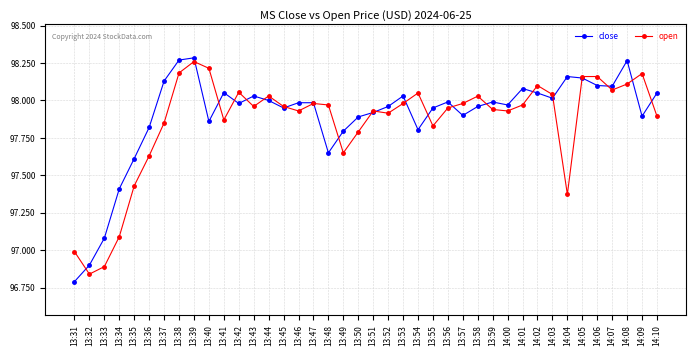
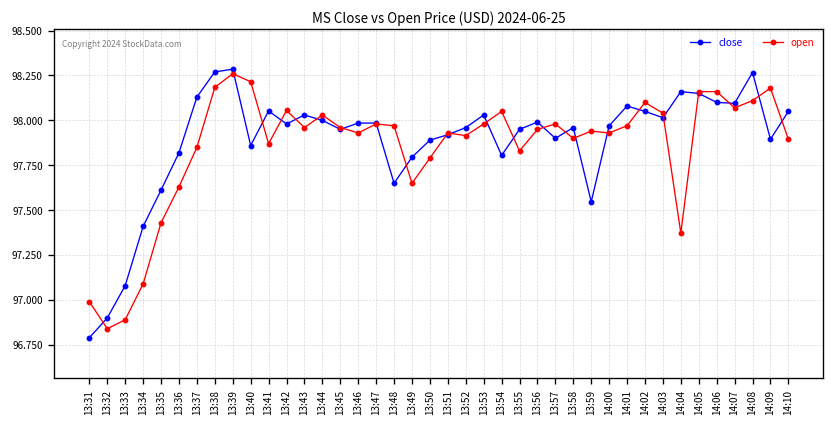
open, 13:58: 98.03 -> 97.90
close, 13:59: 97.99 -> 97.55
